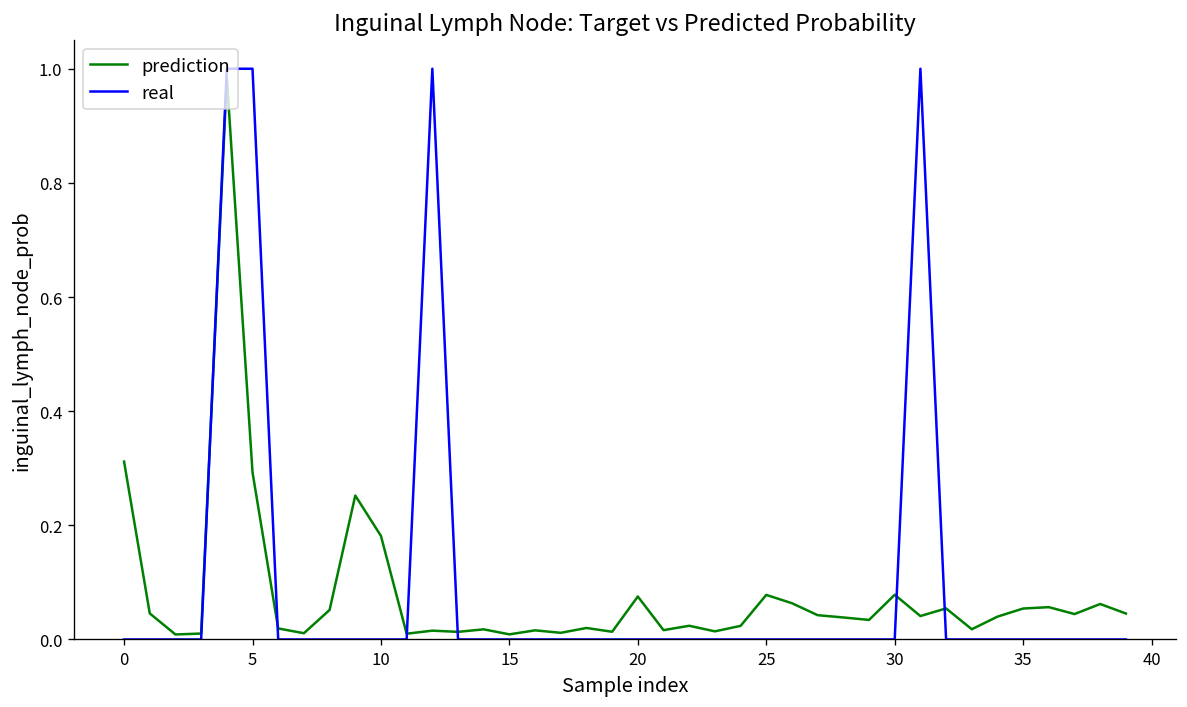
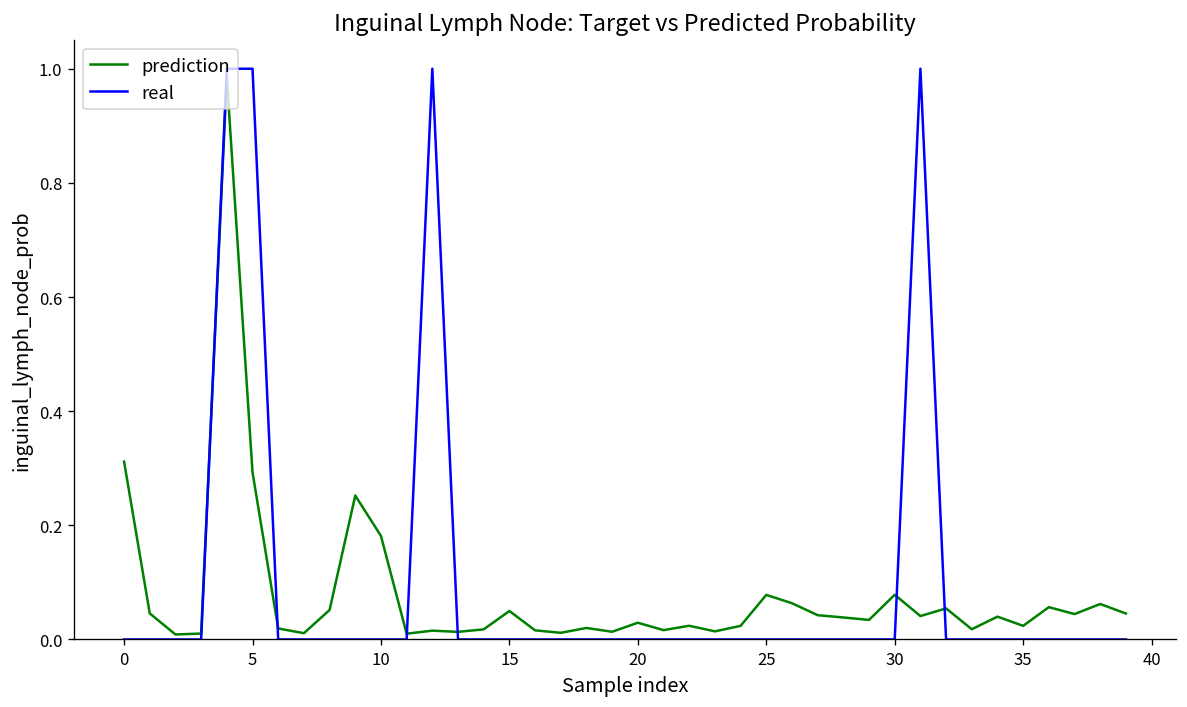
prediction, 15: 0.01 -> 0.05
prediction, 20: 0.08 -> 0.03
prediction, 35: 0.05 -> 0.02
